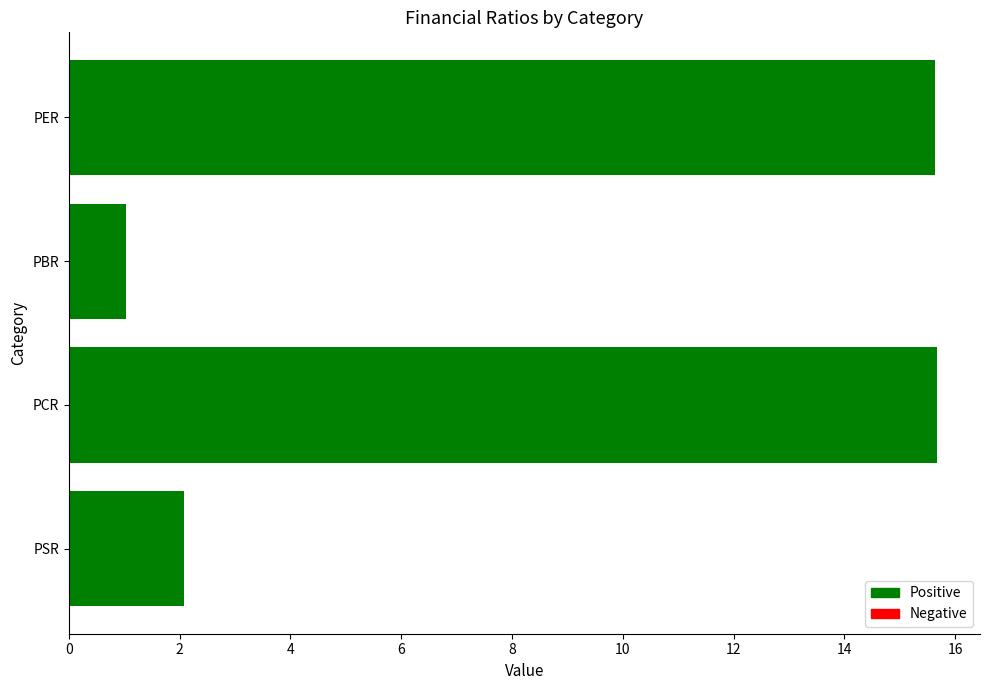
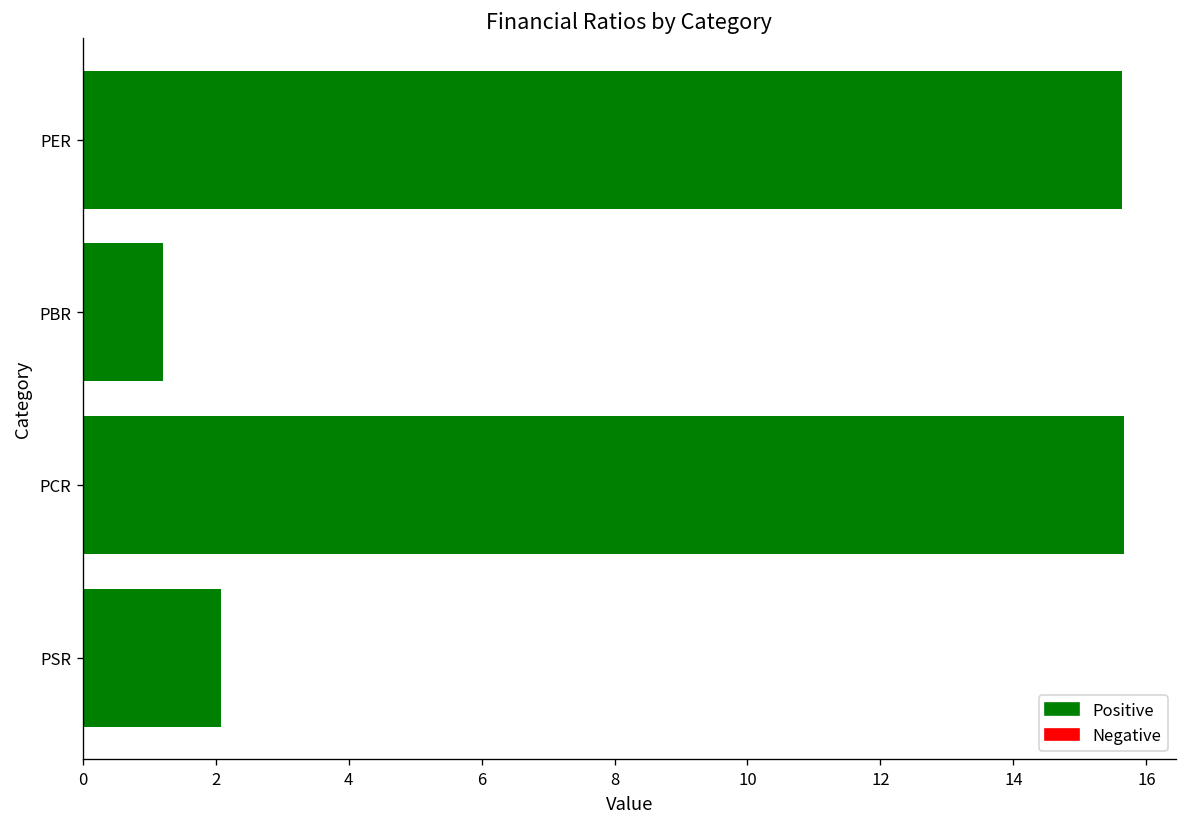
PBR: 1.0 -> 1.2
